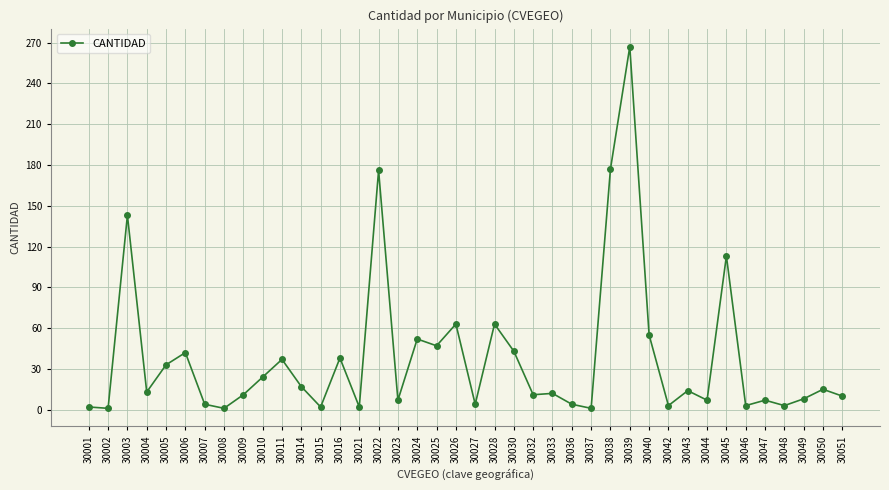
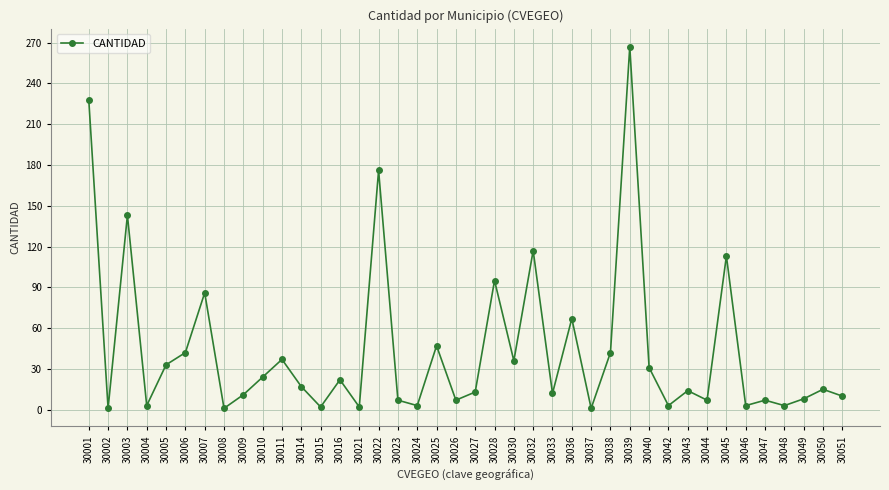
30001: 2 -> 228
30004: 13 -> 3
30007: 4 -> 86
30016: 38 -> 22
30024: 52 -> 3
30026: 63 -> 7
30027: 4 -> 13
30028: 63 -> 95
30030: 43 -> 36
30032: 11 -> 117
30036: 4 -> 67
30038: 177 -> 42
30040: 55 -> 31
